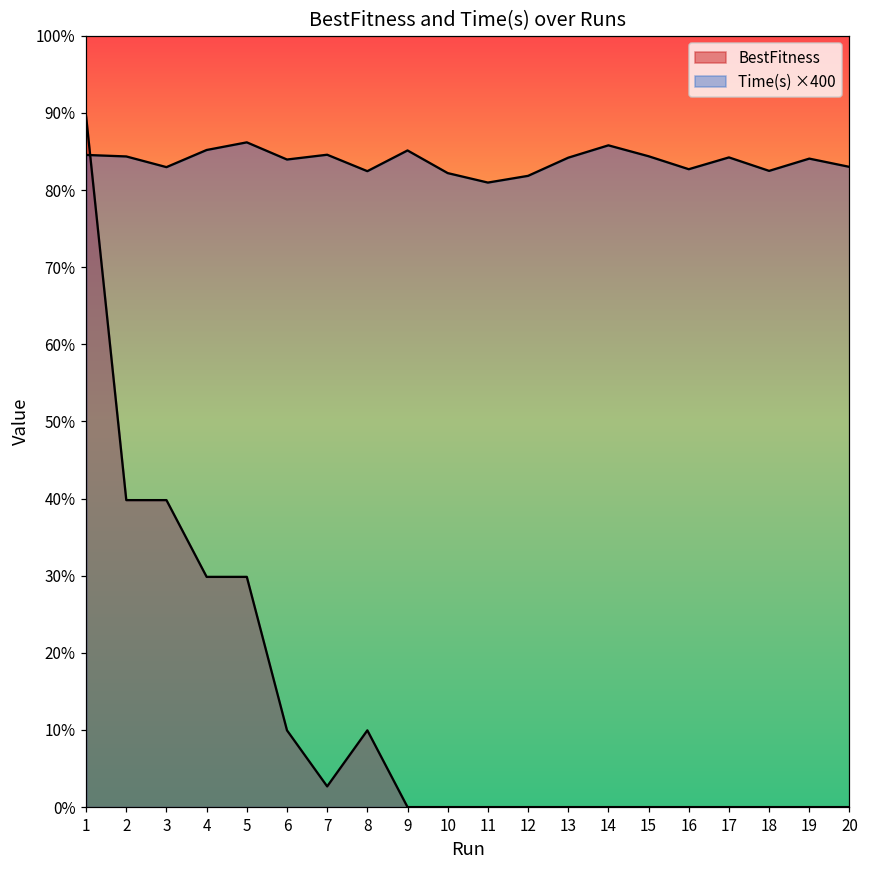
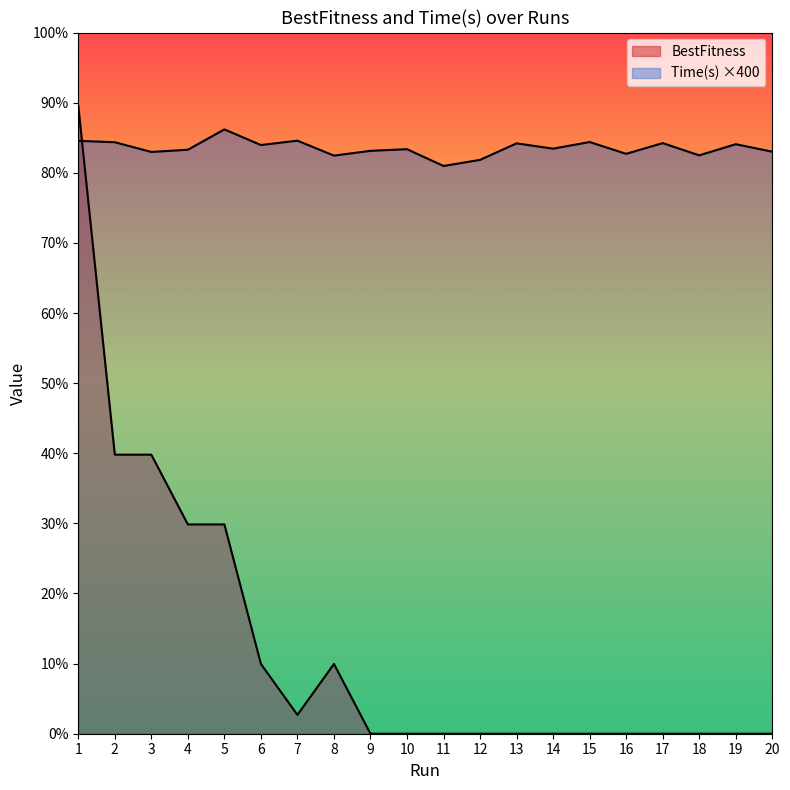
Time(s) ×400, 4: 85% -> 83%
Time(s) ×400, 9: 85% -> 83%
Time(s) ×400, 10: 82% -> 83%
Time(s) ×400, 14: 86% -> 83%
